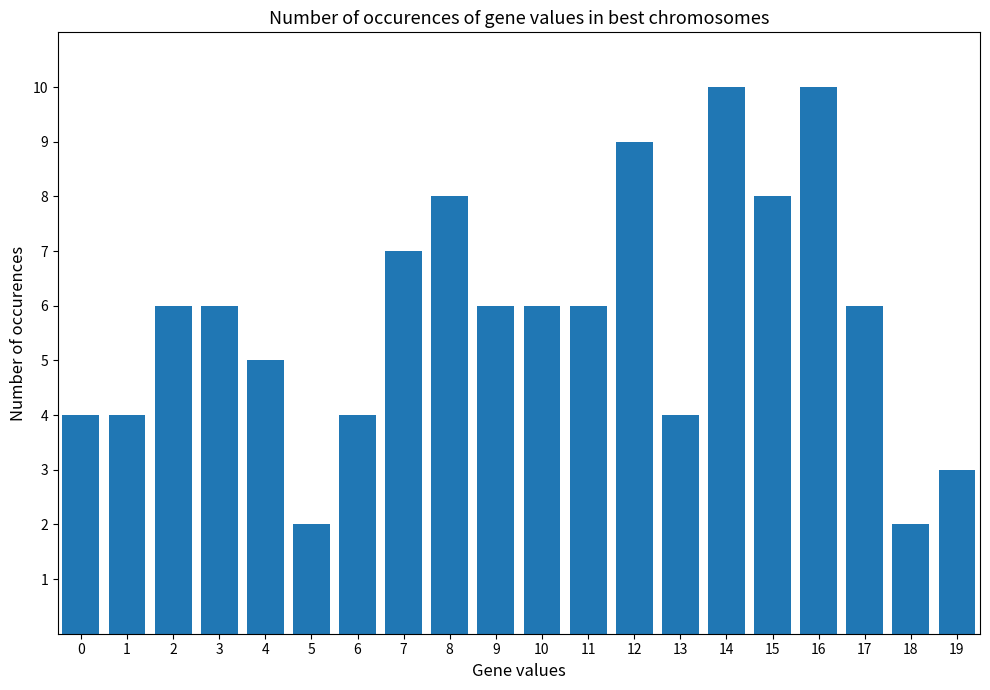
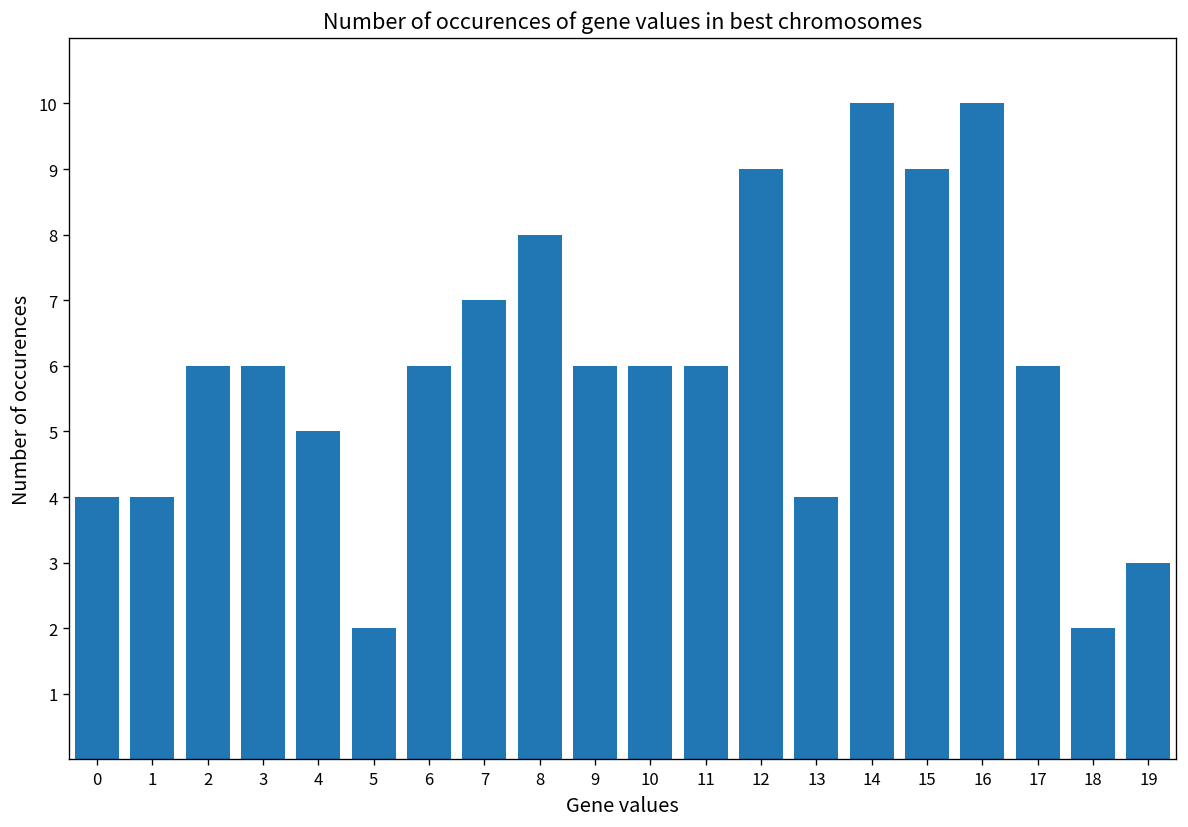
6: 4 -> 6
15: 8 -> 9
